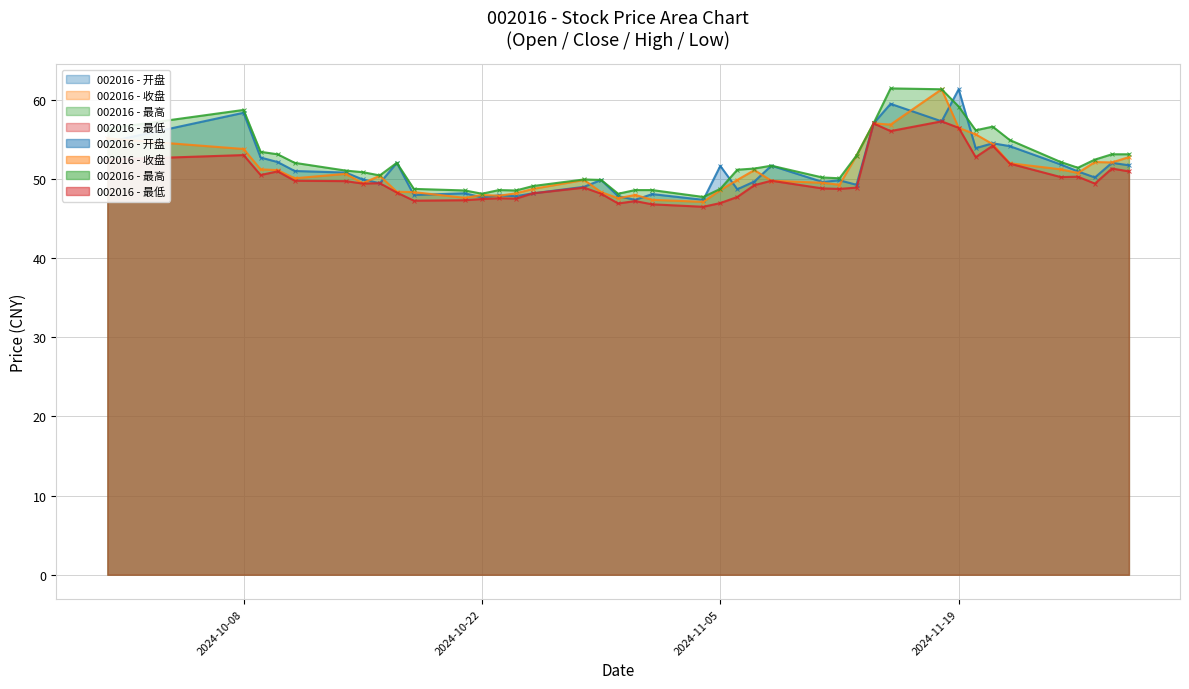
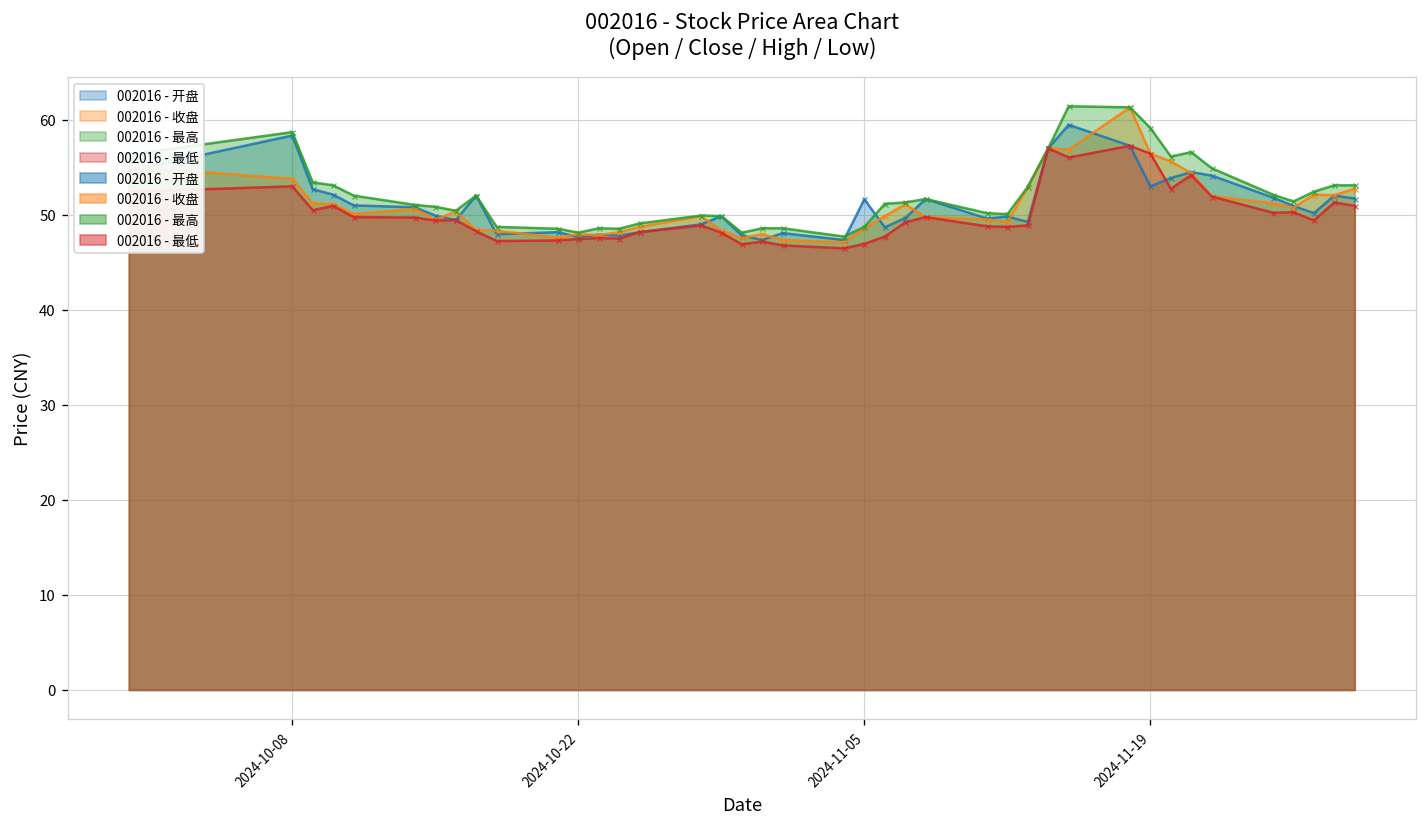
002016 - 开盘, 2024-11-19: 61 -> 53
